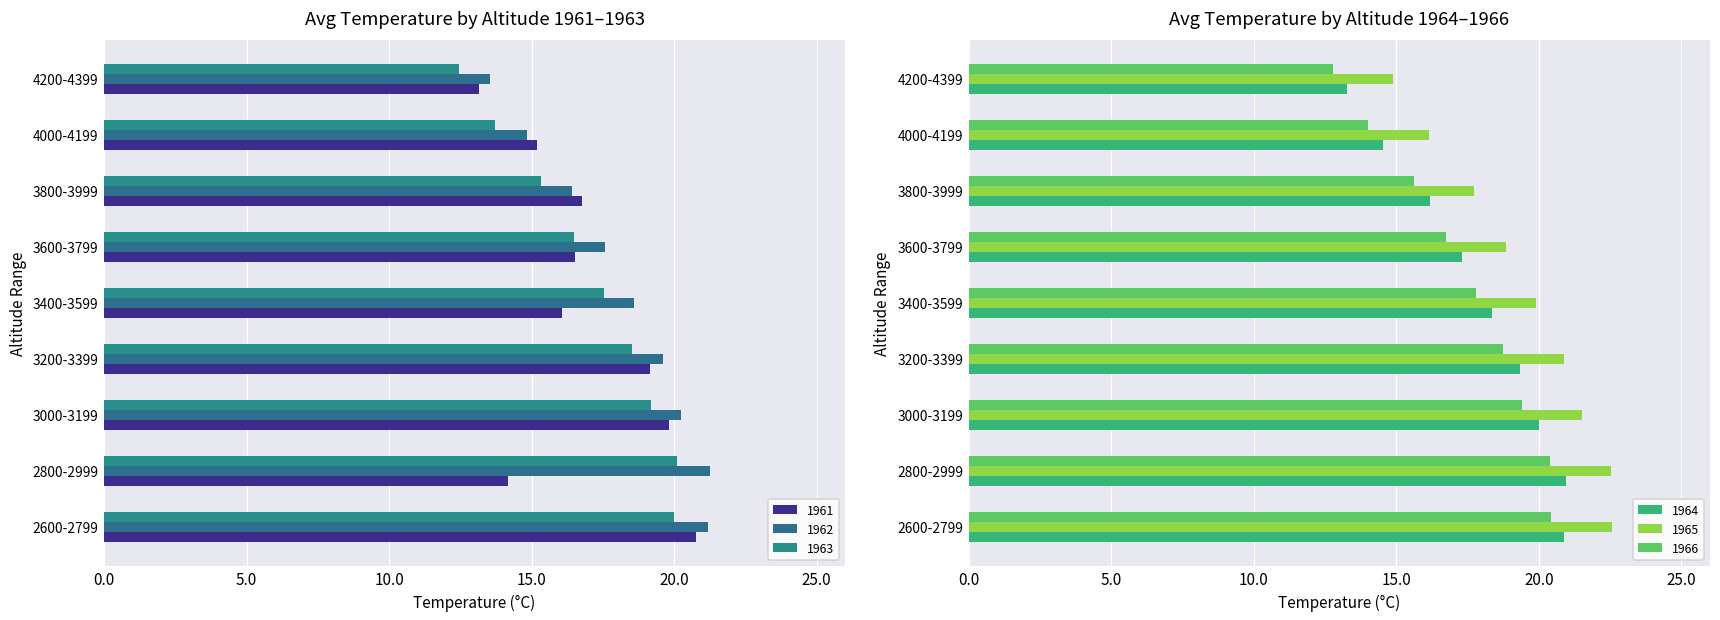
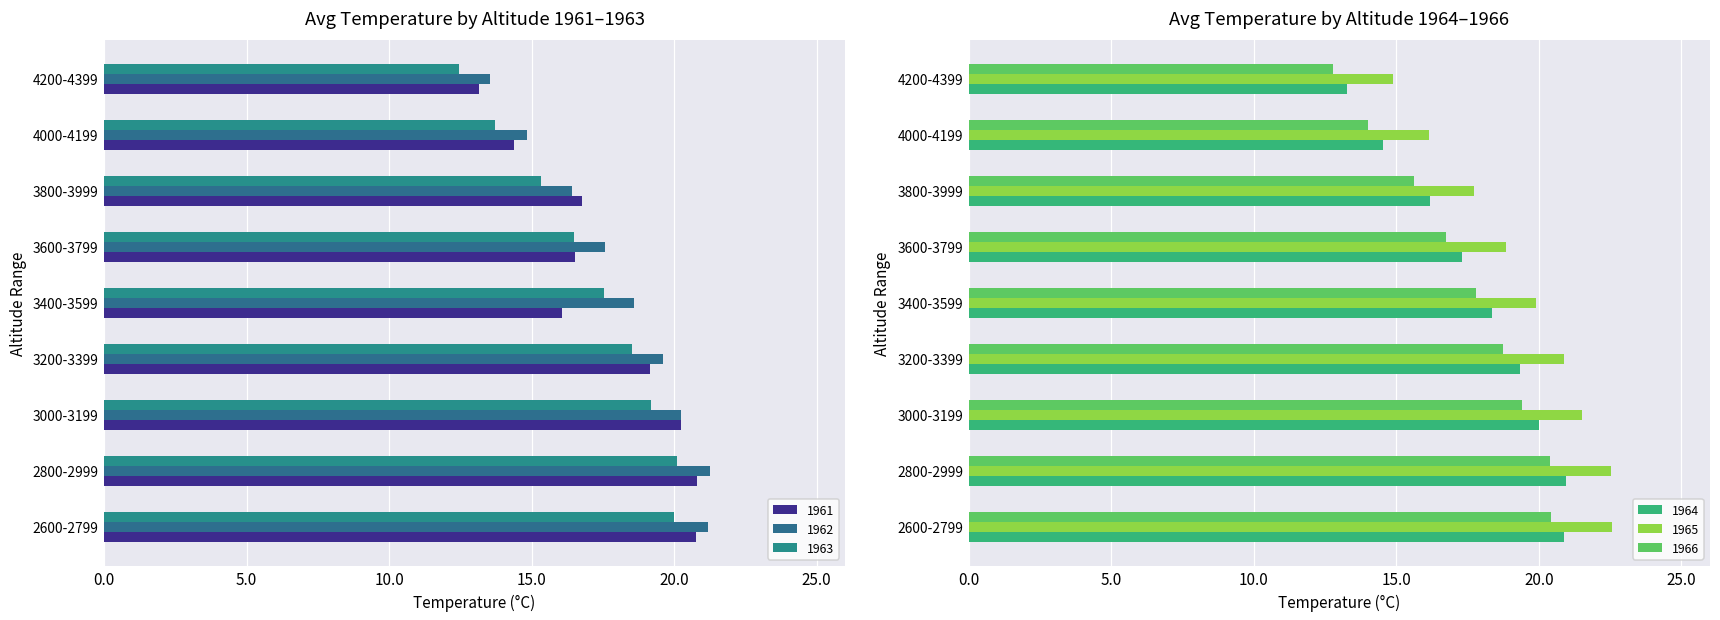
Avg Temperature by Altitude 1961–1963, 1961, 4000-4199: 15.2 -> 14.4
Avg Temperature by Altitude 1961–1963, 1961, 3000-3199: 19.8 -> 20.2
Avg Temperature by Altitude 1961–1963, 1961, 2800-2999: 14.2 -> 20.8
